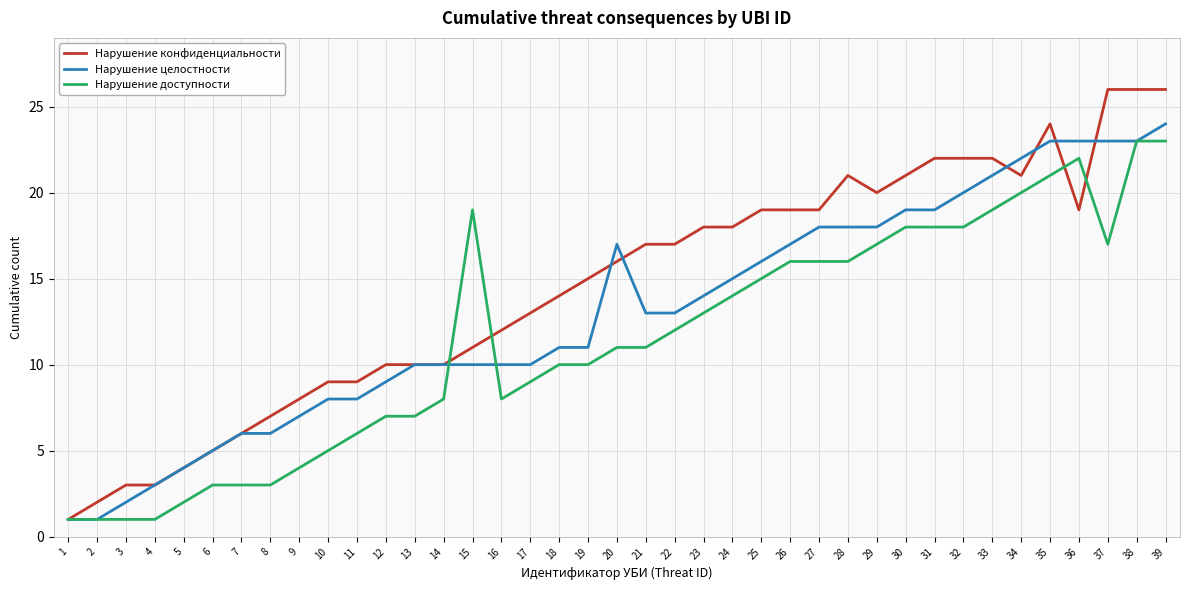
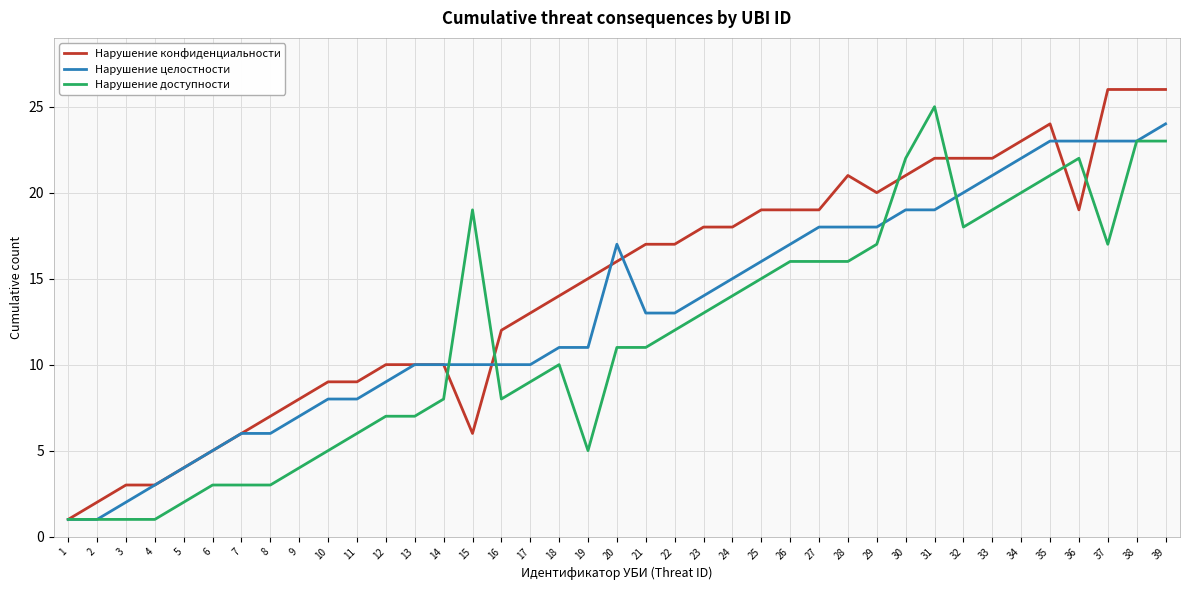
Нарушение конфиденциальности, 15: 11 -> 6
Нарушение доступности, 19: 10 -> 5
Нарушение доступности, 30: 18 -> 22
Нарушение доступности, 31: 18 -> 25
Нарушение конфиденциальности, 34: 21 -> 23
